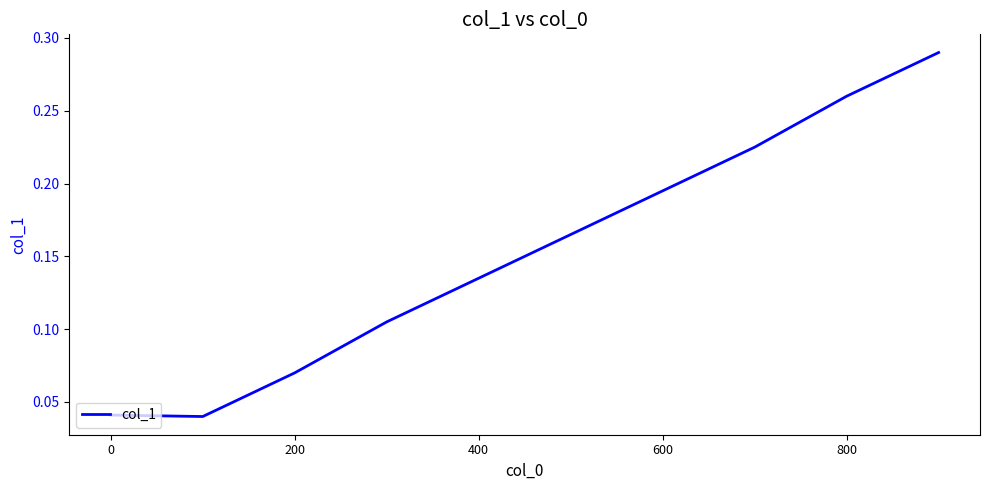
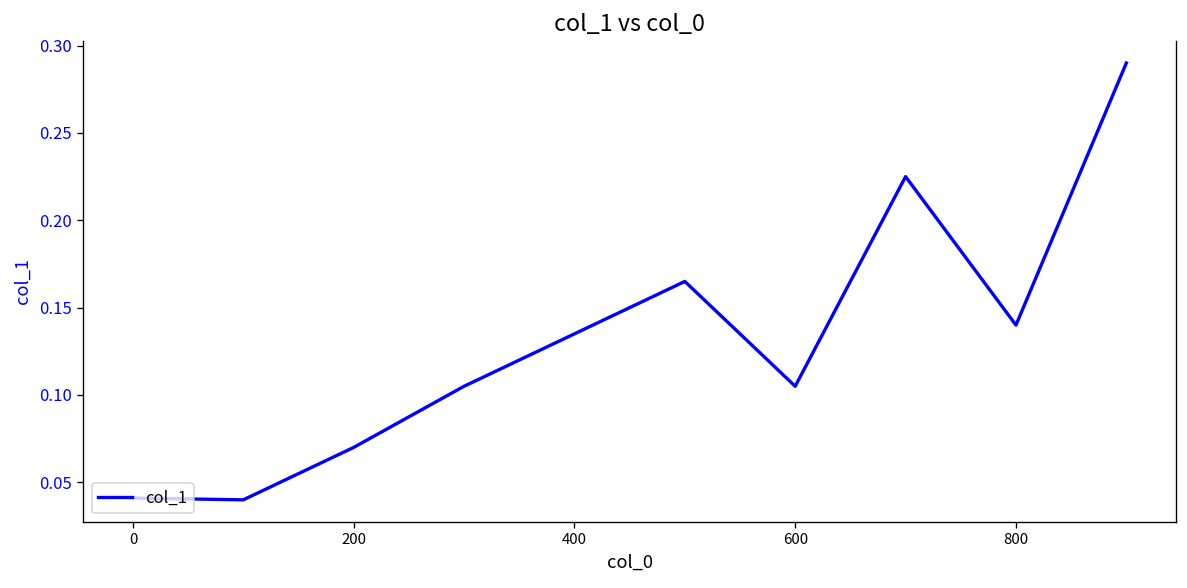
600: 0.195 -> 0.105
800: 0.26 -> 0.14
